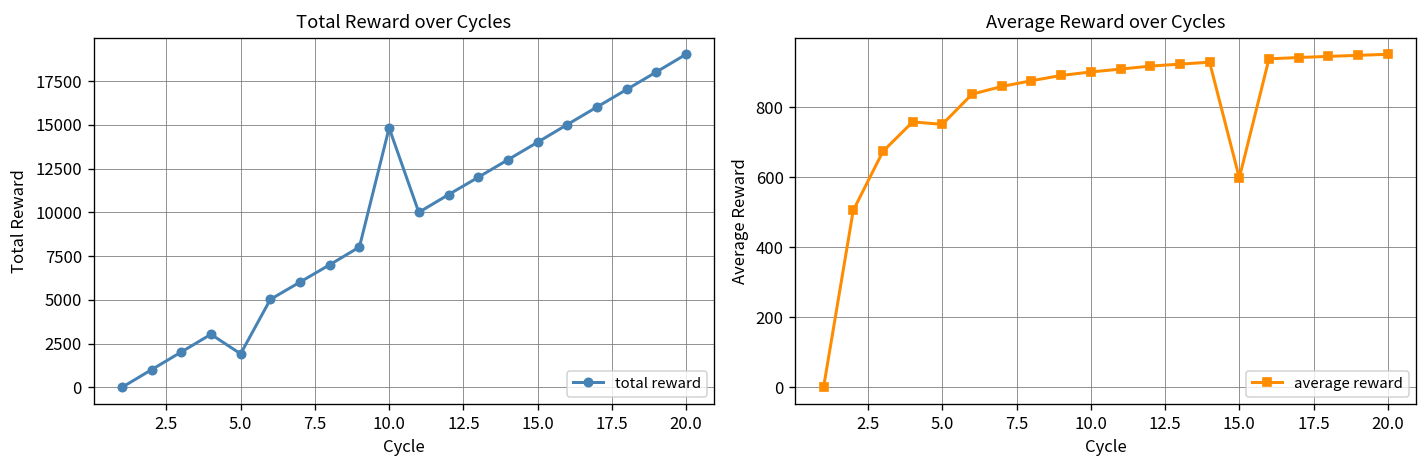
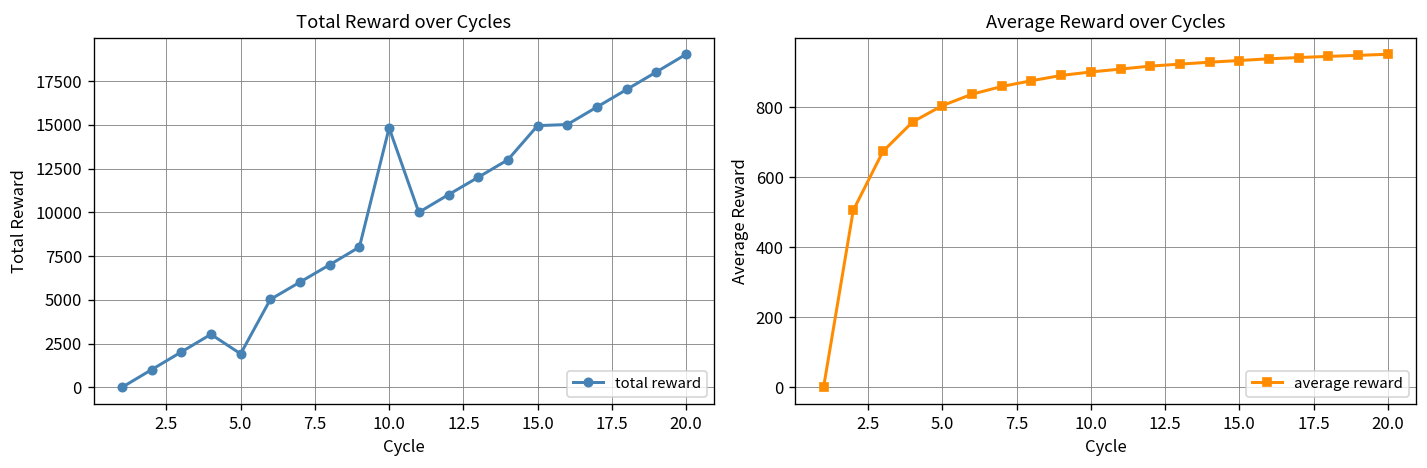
Total Reward over Cycles, 15.0: 14000 -> 15000
Average Reward over Cycles, 5.0: 750 -> 800
Average Reward over Cycles, 15.0: 600 -> 930
